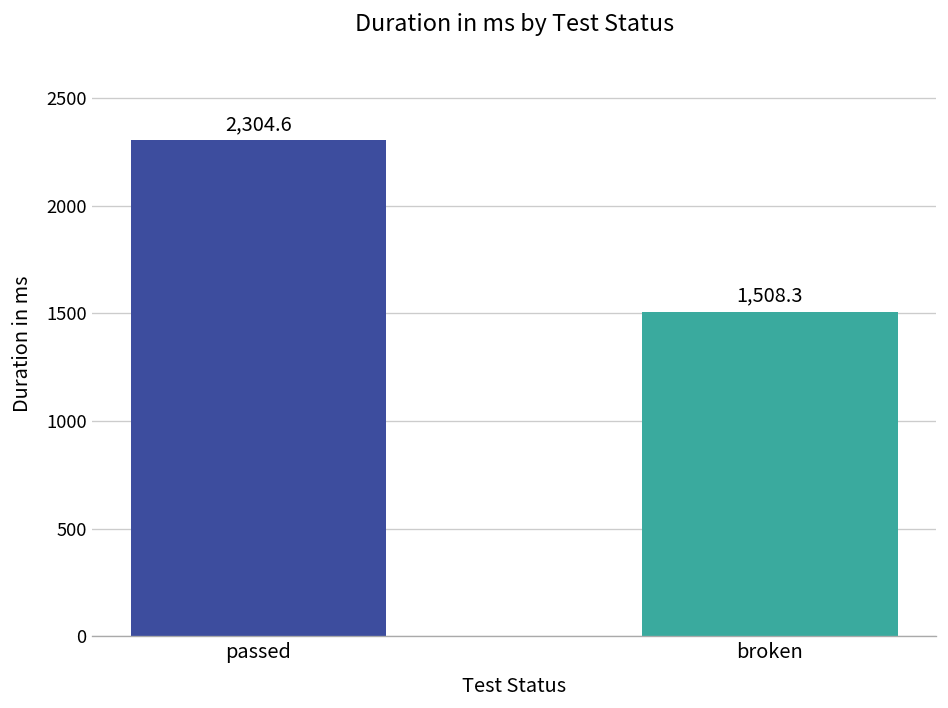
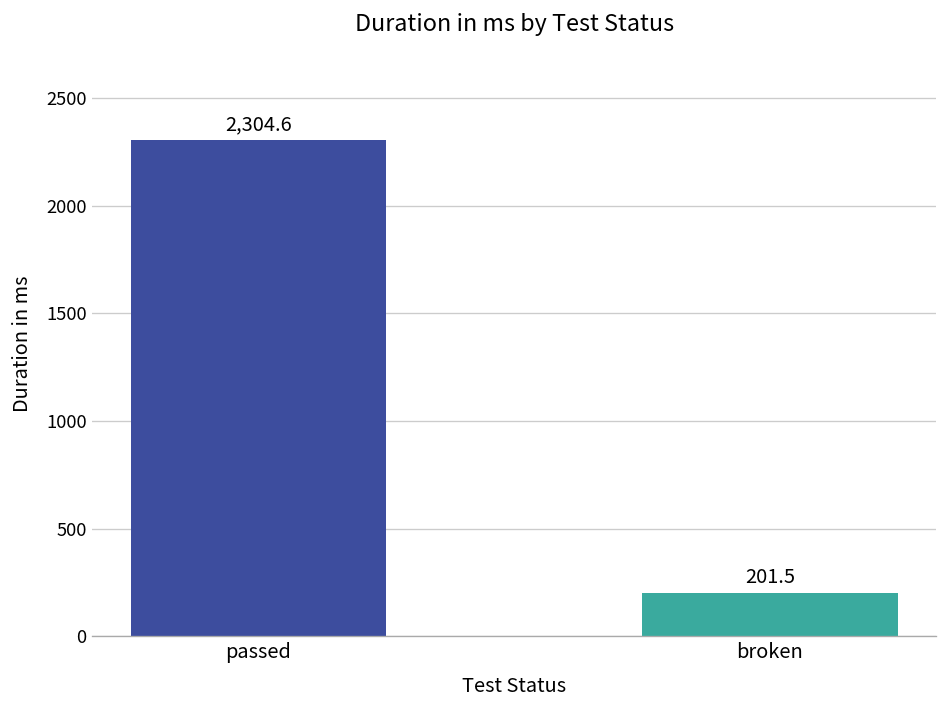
broken: 1,508.3 -> 201.5
